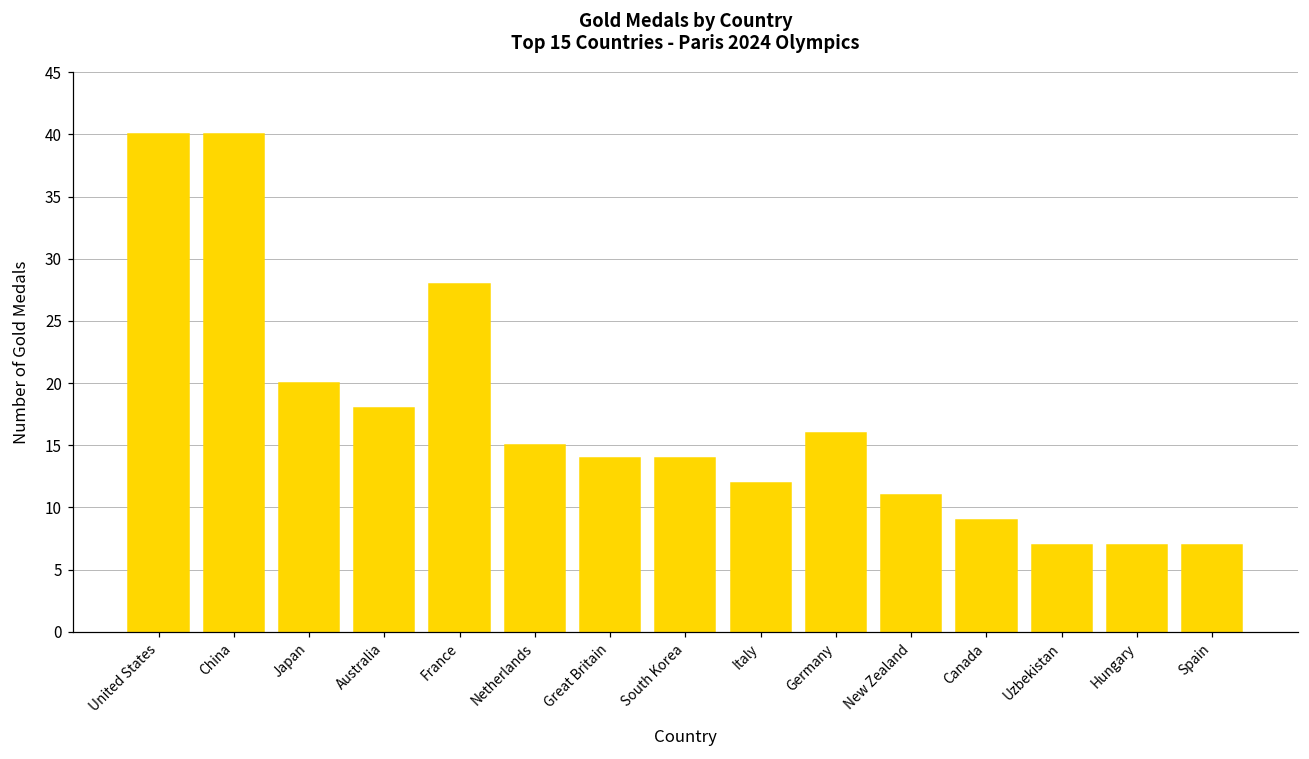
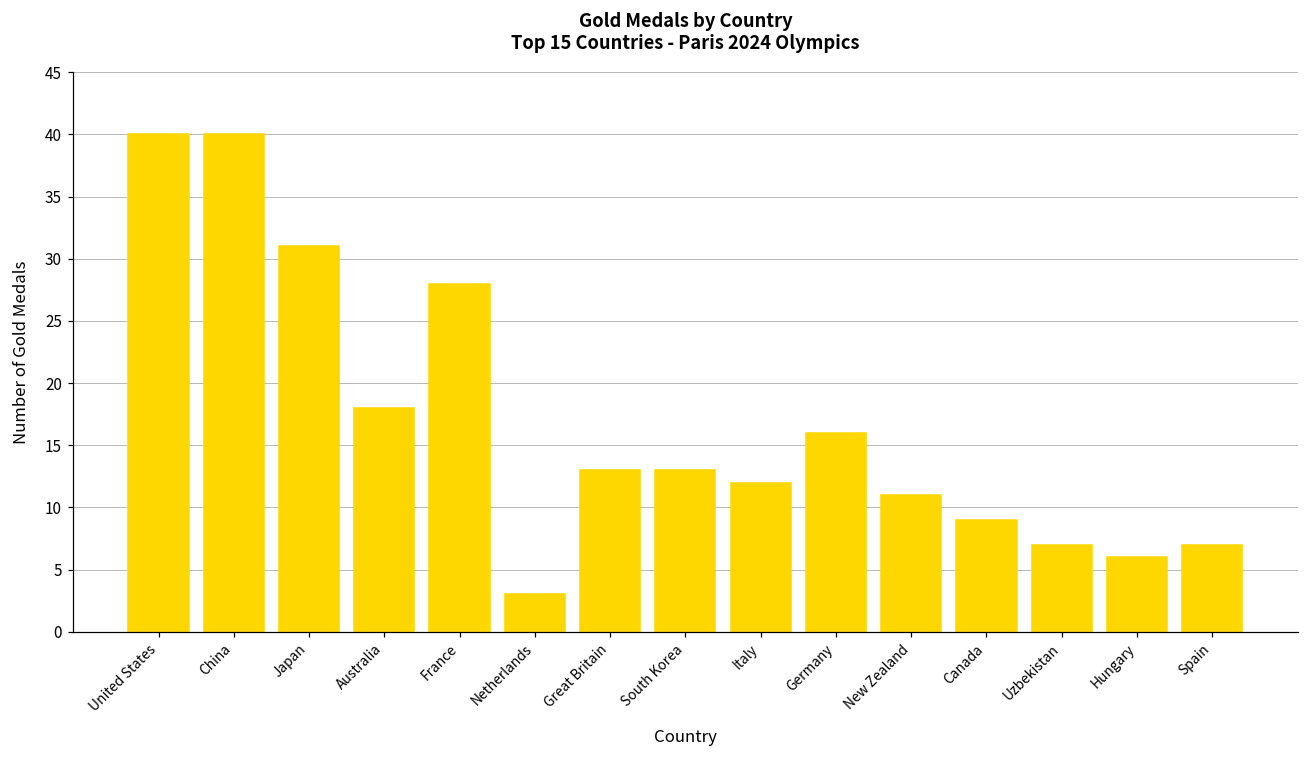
Japan: 20 -> 31
Netherlands: 15 -> 3
Great Britain: 14 -> 13
South Korea: 14 -> 13
Hungary: 7 -> 6
